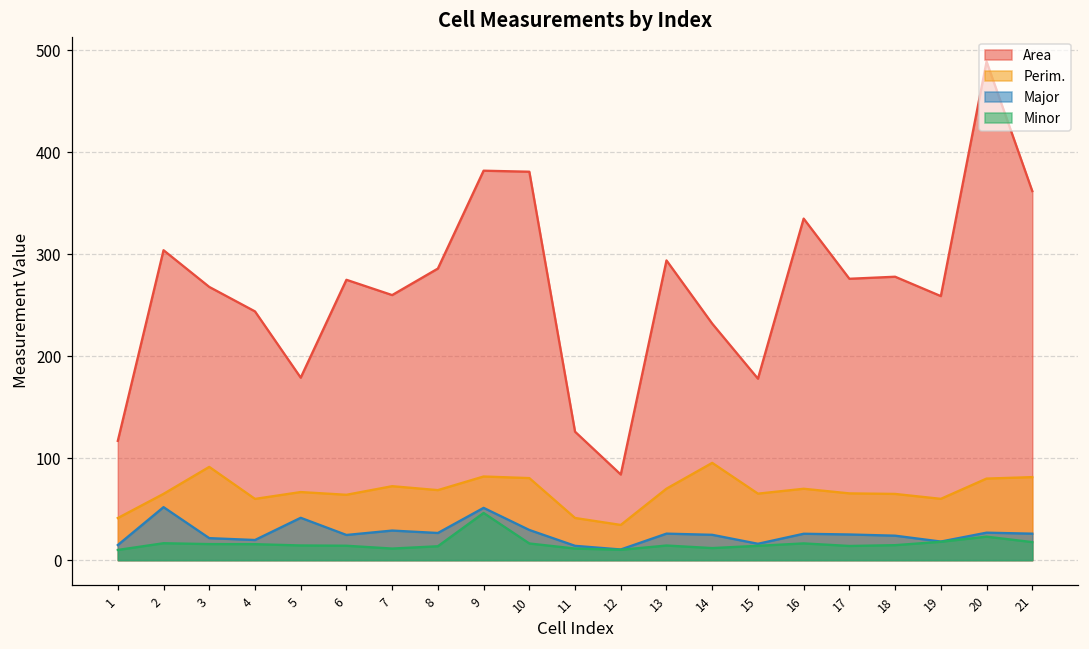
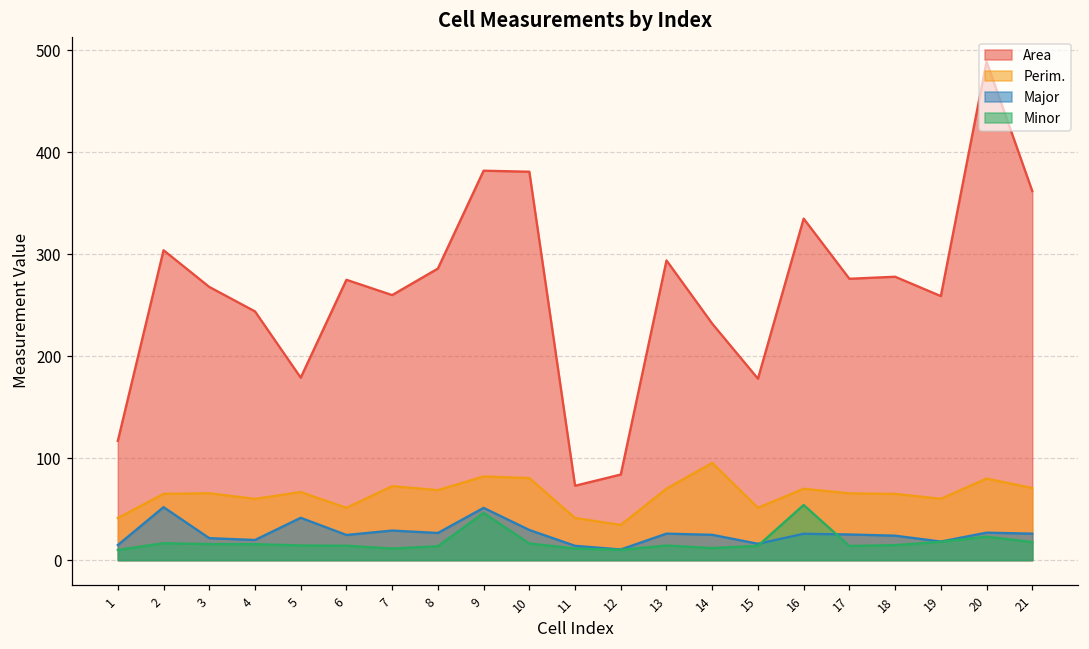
Perim., 3: 90 -> 70
Perim., 6: 60 -> 50
Area, 11: 130 -> 70
Perim., 15: 70 -> 50
Minor, 16: 20 -> 50
Perim., 21: 80 -> 70
